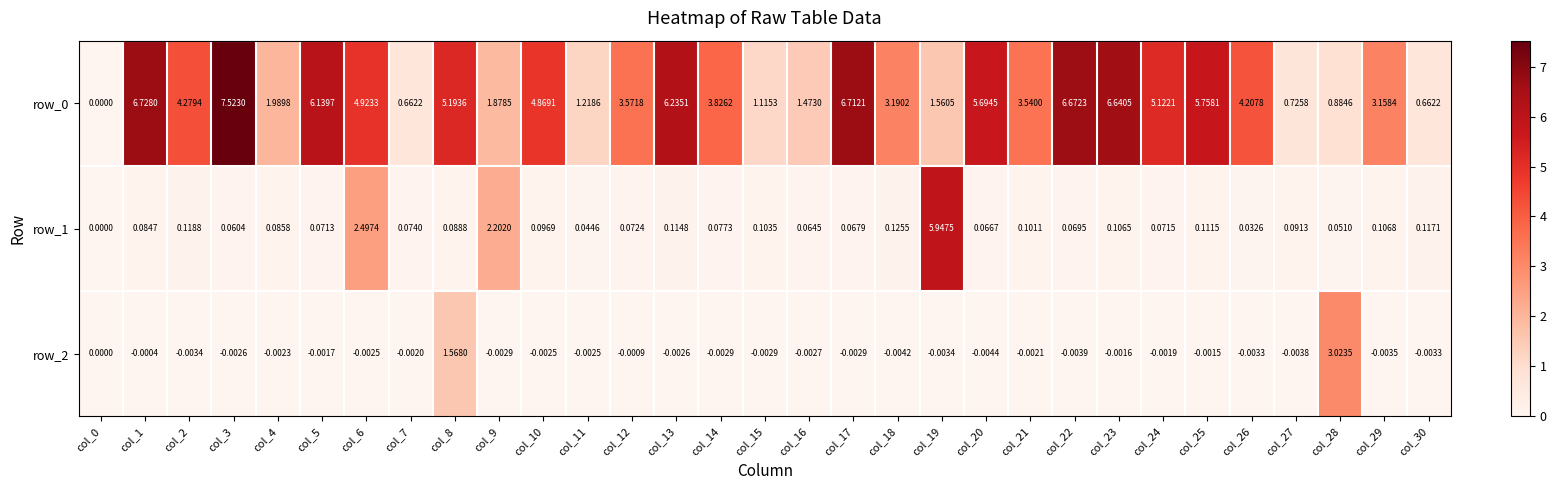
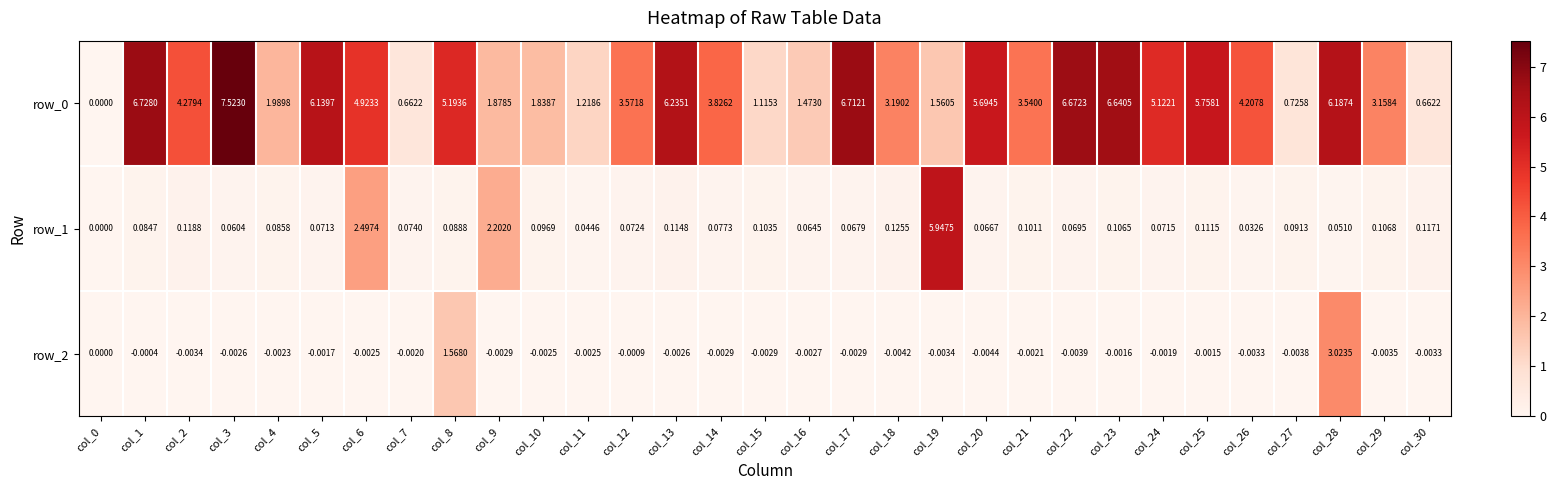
row_0, col_10: 4.8691 -> 1.8387
row_0, col_28: 0.8846 -> 6.1874
